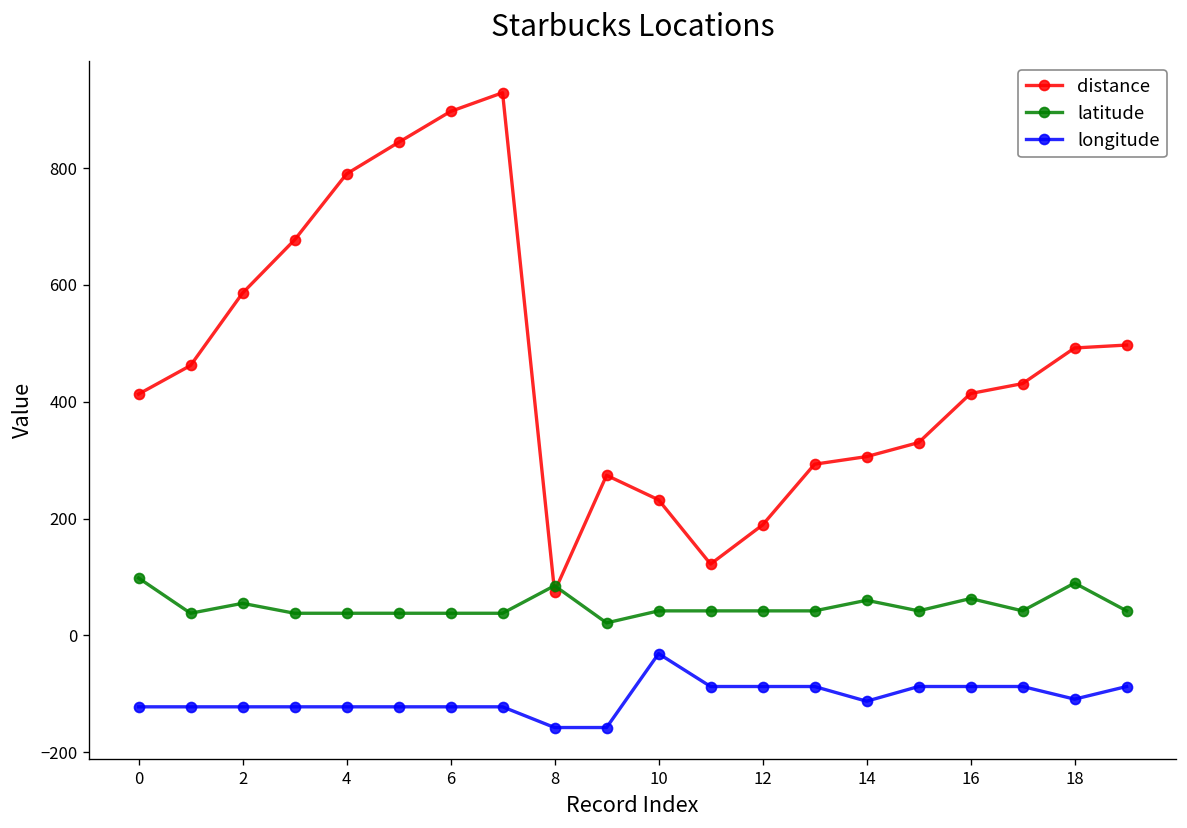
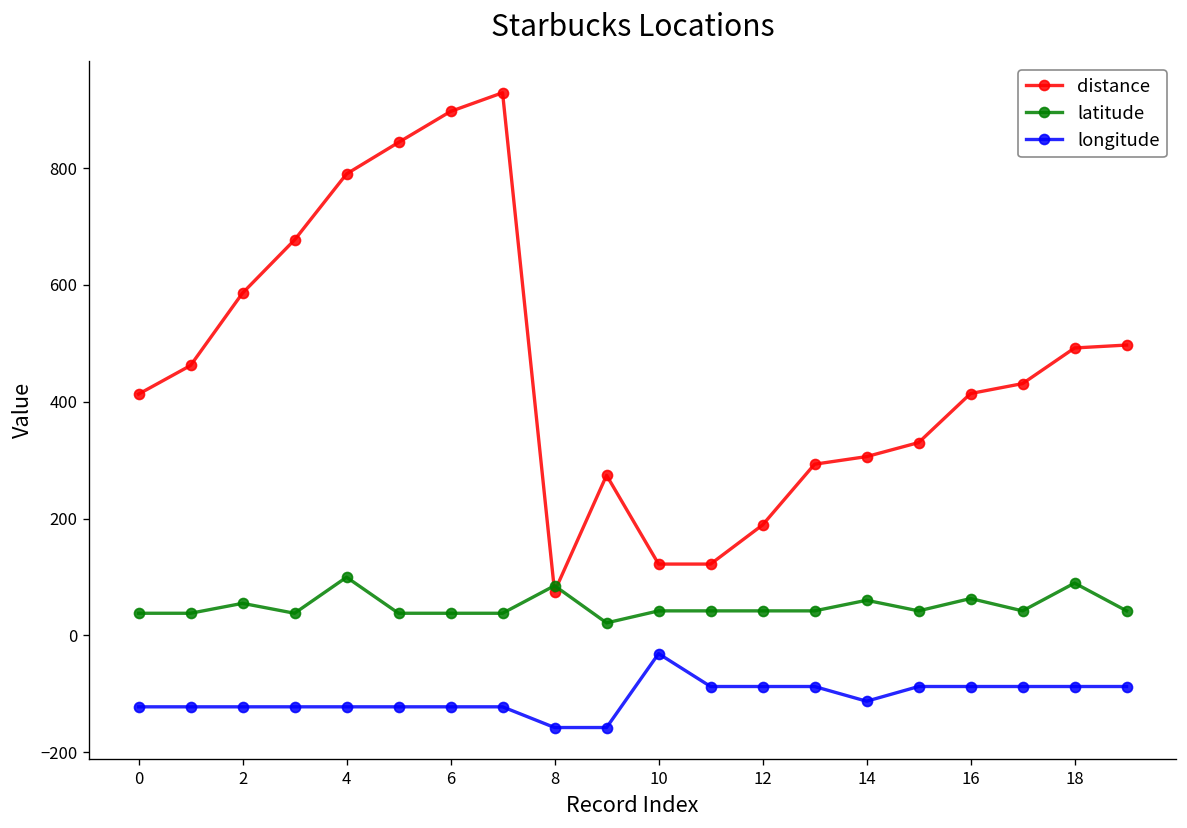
latitude, 0: 100 -> 40
latitude, 4: 40 -> 100
distance, 10: 230 -> 120
longitude, 18: -110 -> -90
